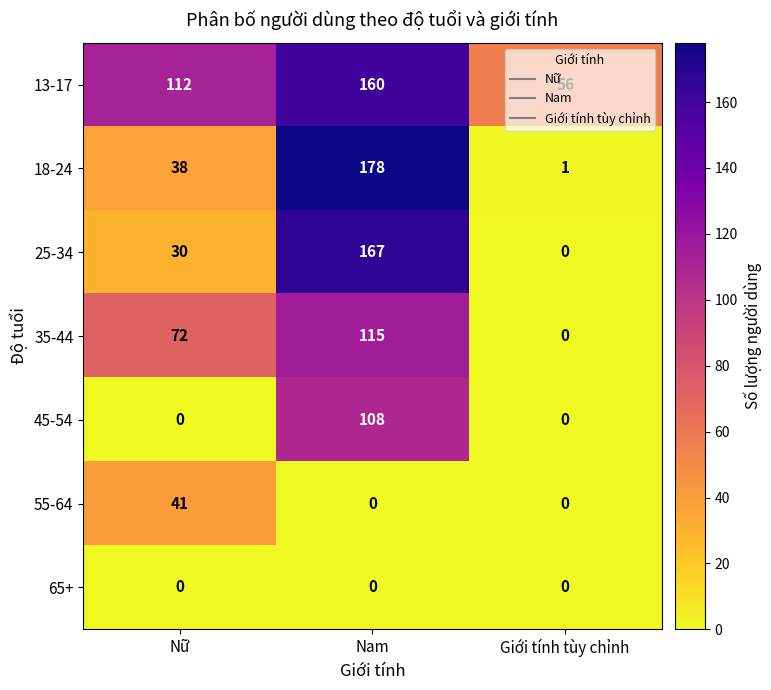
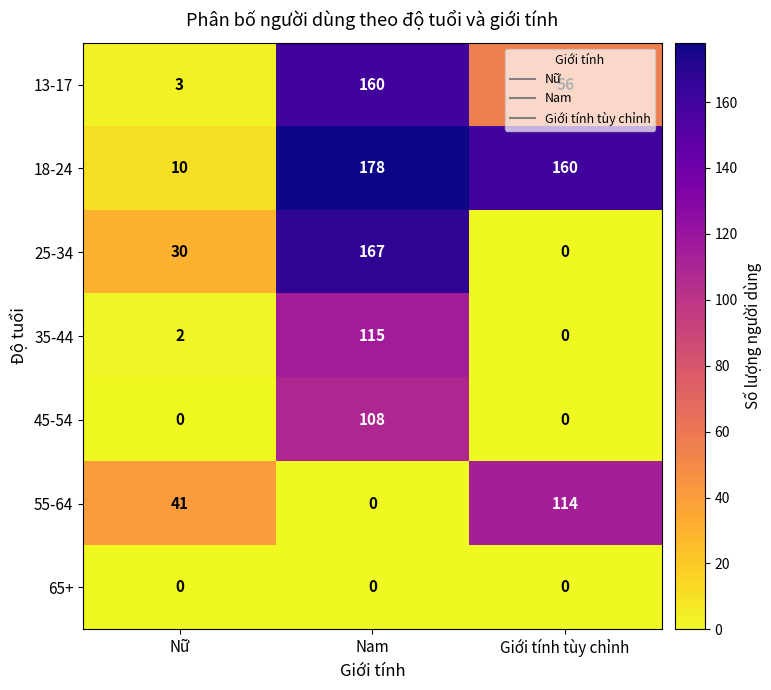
13-17, Nữ: 112 -> 3
18-24, Nữ: 38 -> 10
18-24, Giới tính tùy chỉnh: 1 -> 160
35-44, Nữ: 72 -> 2
55-64, Giới tính tùy chỉnh: 0 -> 114
